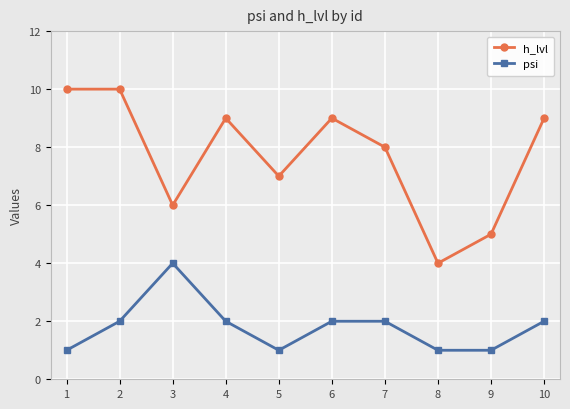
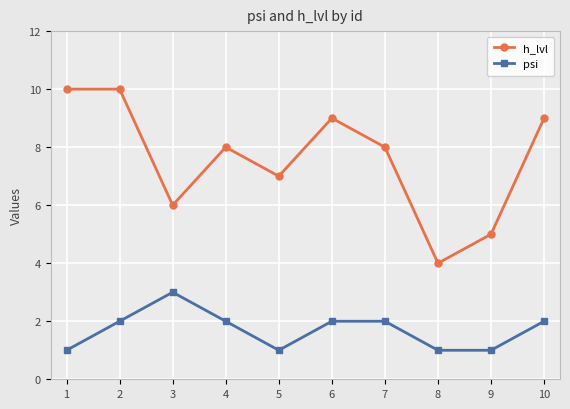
psi, 3: 4 -> 3
h_lvl, 4: 9 -> 8
